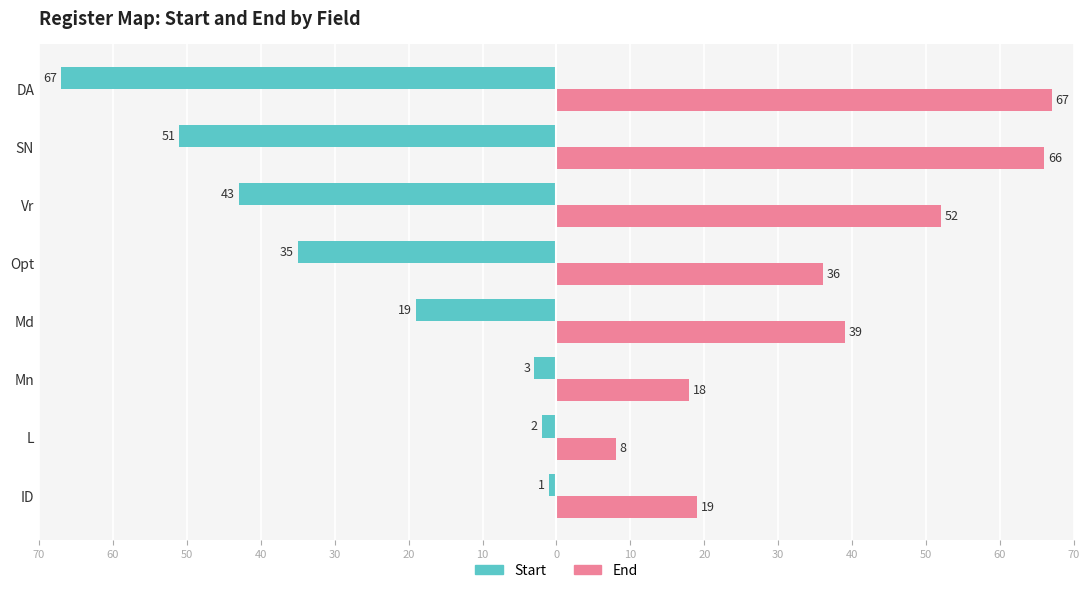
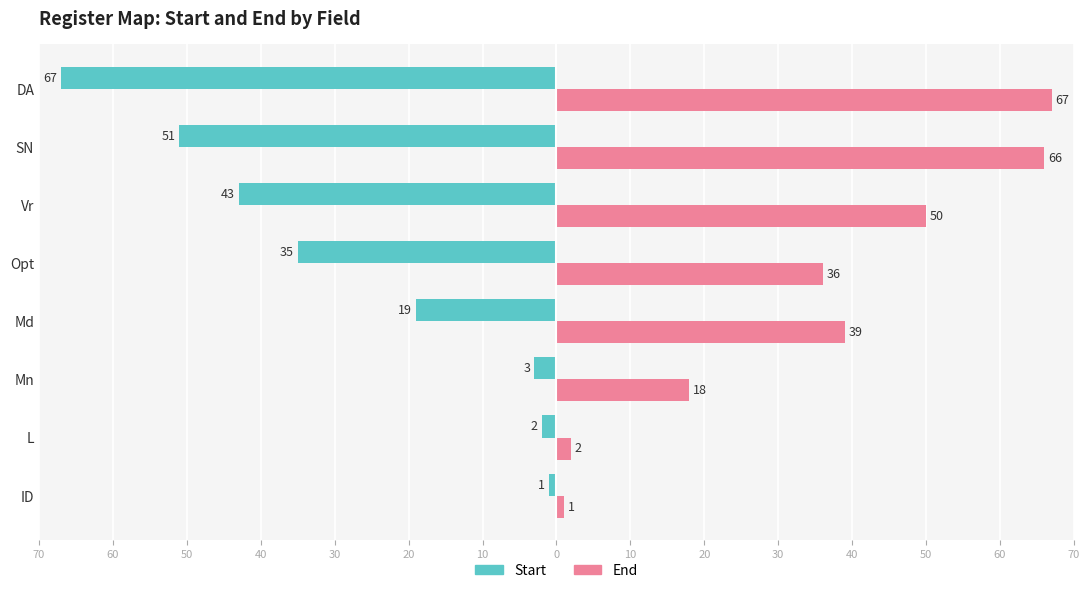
End, Vr: 52 -> 50
End, L: 8 -> 2
End, ID: 19 -> 1
